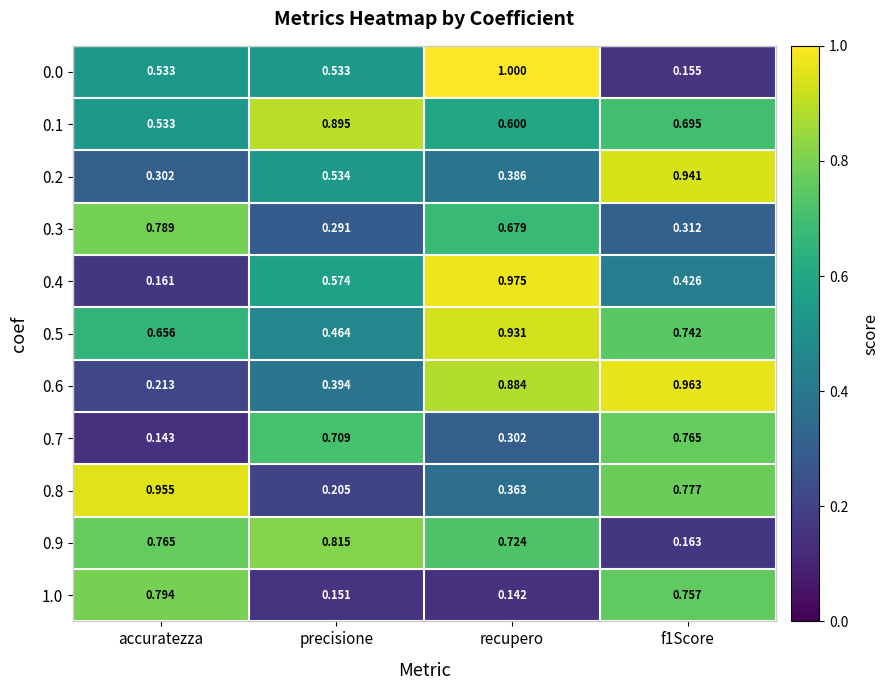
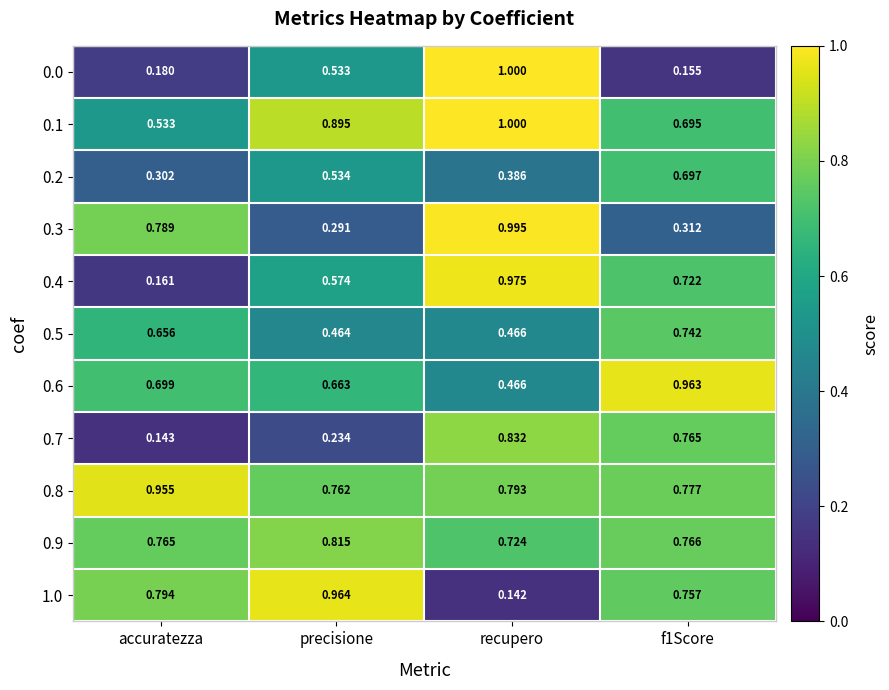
0.0, accuratezza: 0.533 -> 0.180
0.1, recupero: 0.600 -> 1.000
0.2, f1Score: 0.941 -> 0.697
0.3, recupero: 0.679 -> 0.995
0.4, f1Score: 0.426 -> 0.722
0.5, recupero: 0.931 -> 0.466
0.6, accuratezza: 0.213 -> 0.699
0.6, precisione: 0.394 -> 0.663
0.6, recupero: 0.884 -> 0.466
0.7, precisione: 0.709 -> 0.234
0.7, recupero: 0.302 -> 0.832
0.8, precisione: 0.205 -> 0.762
0.8, recupero: 0.363 -> 0.793
0.9, f1Score: 0.163 -> 0.766
1.0, precisione: 0.151 -> 0.964
